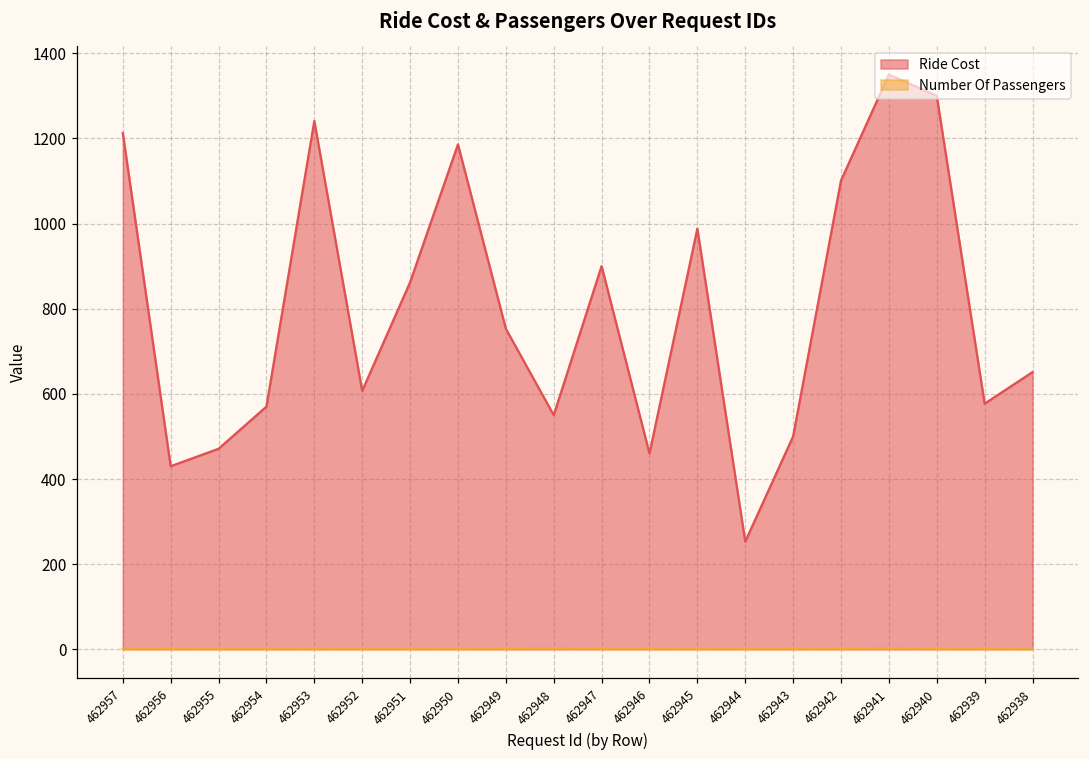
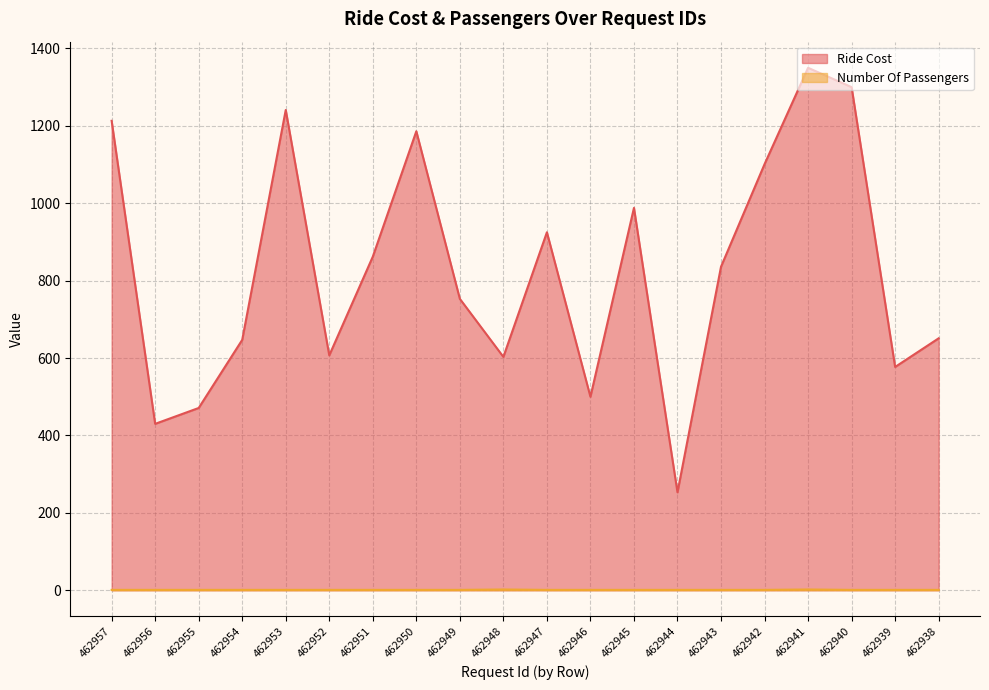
Ride Cost, 462954: 570 -> 650
Ride Cost, 462948: 550 -> 600
Ride Cost, 462947: 900 -> 930
Ride Cost, 462946: 460 -> 500
Ride Cost, 462943: 500 -> 840
